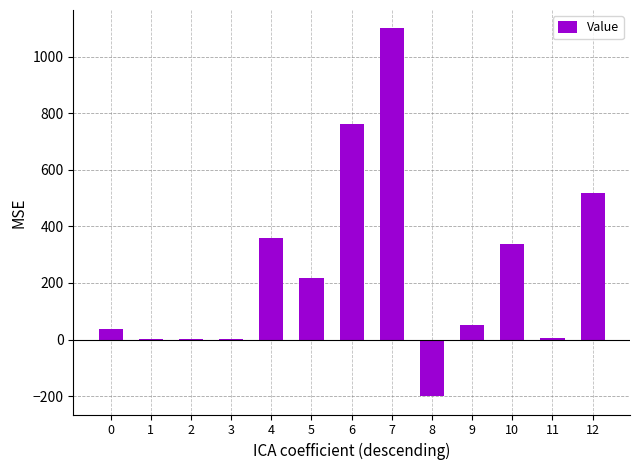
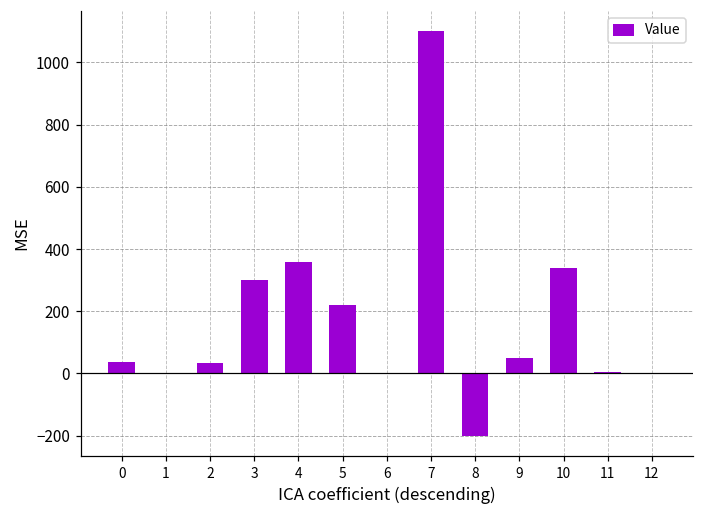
2: 0 -> 30
3: 0 -> 300
6: 760 -> 0
12: 520 -> 0
